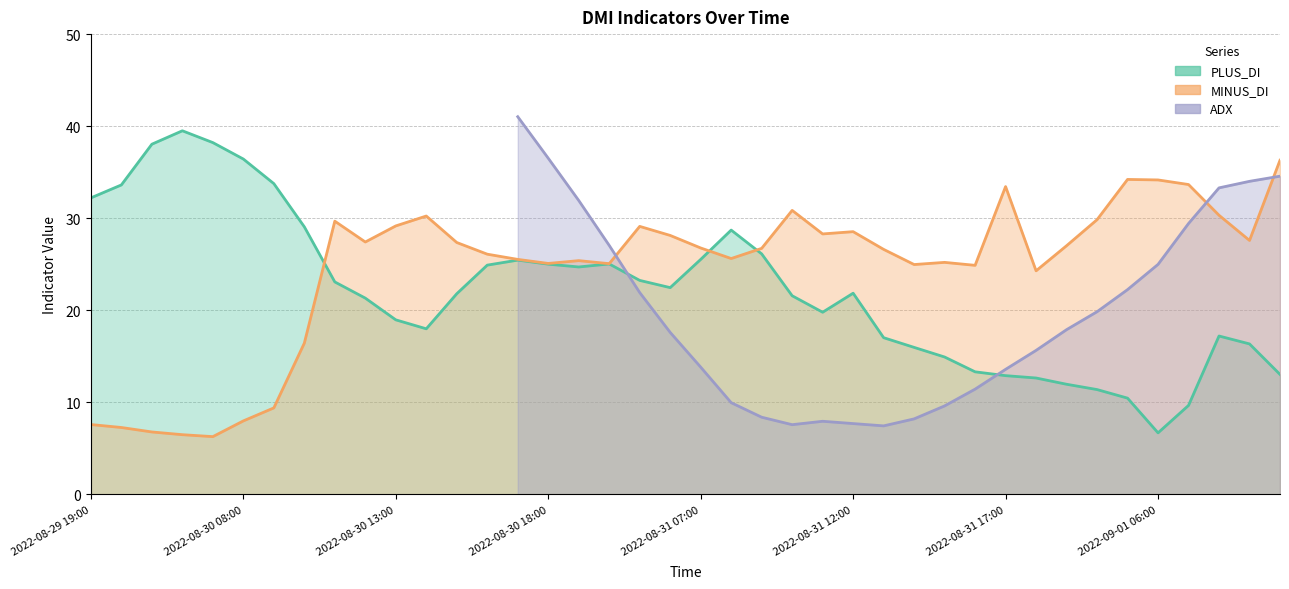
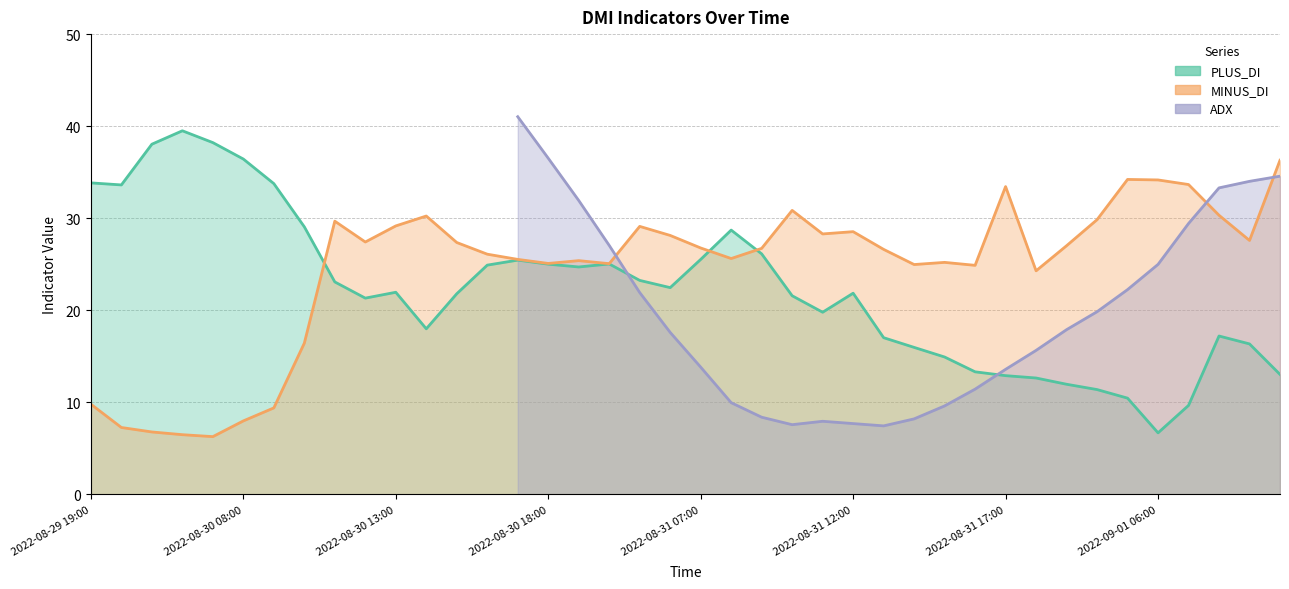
PLUS_DI, 2022-08-29 19:00: 32 -> 34
MINUS_DI, 2022-08-29 19:00: 8 -> 10
PLUS_DI, 2022-08-30 13:00: 19 -> 22
